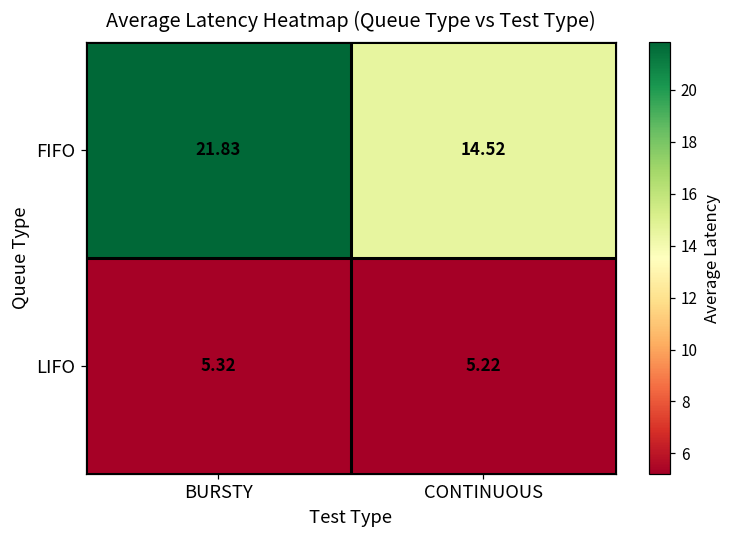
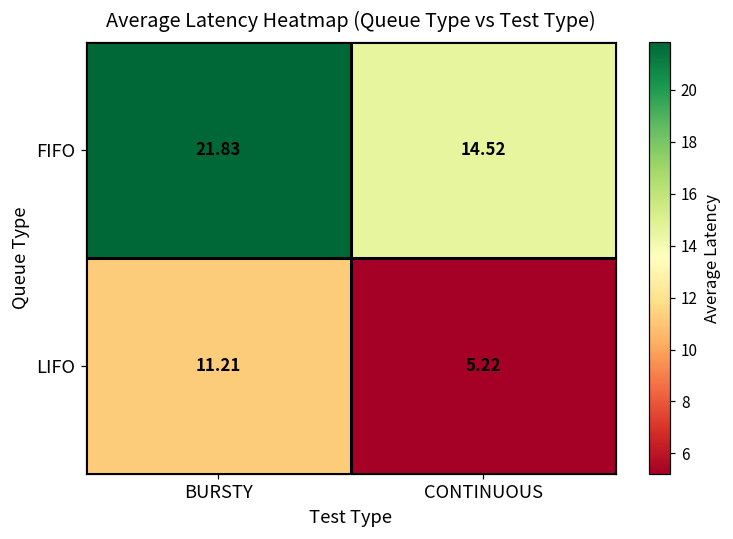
LIFO, BURSTY: 5.32 -> 11.21
